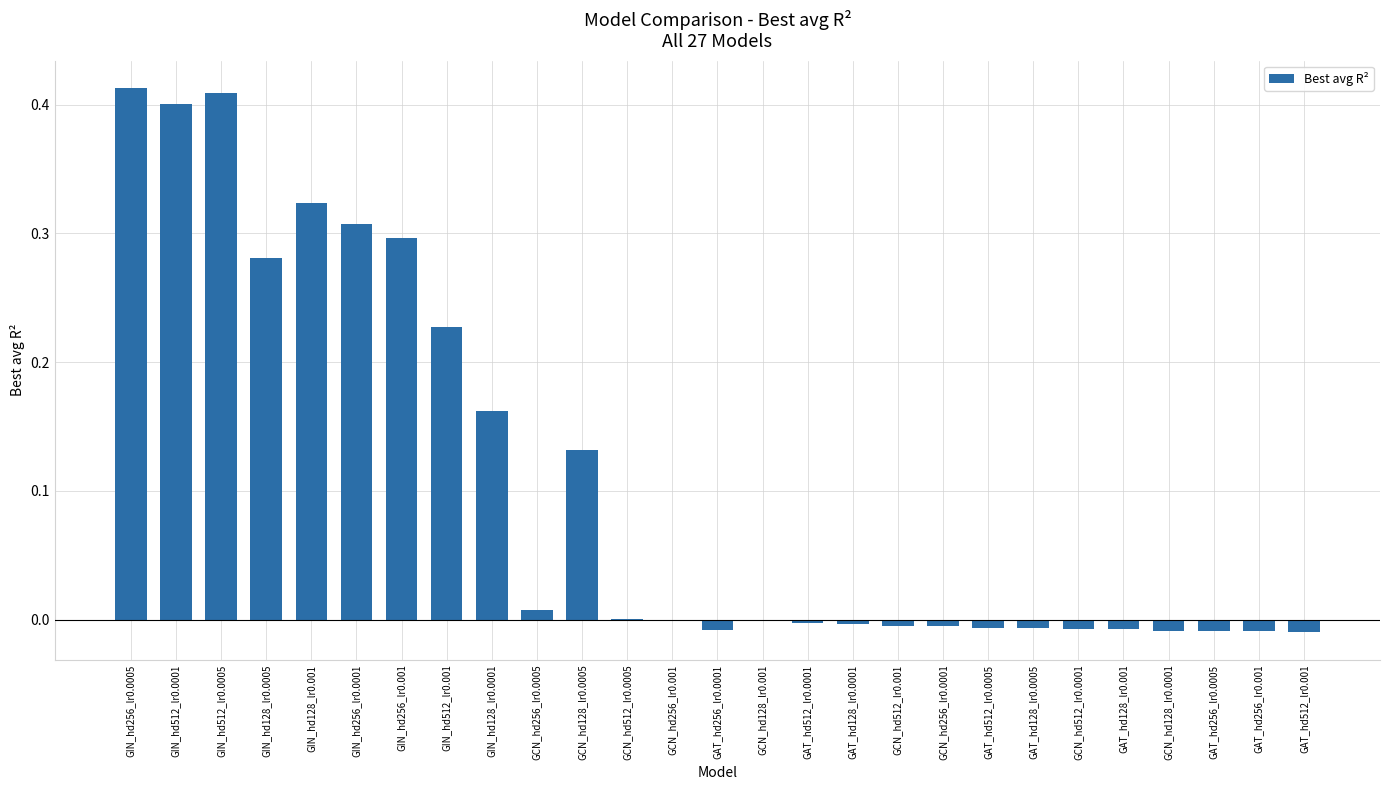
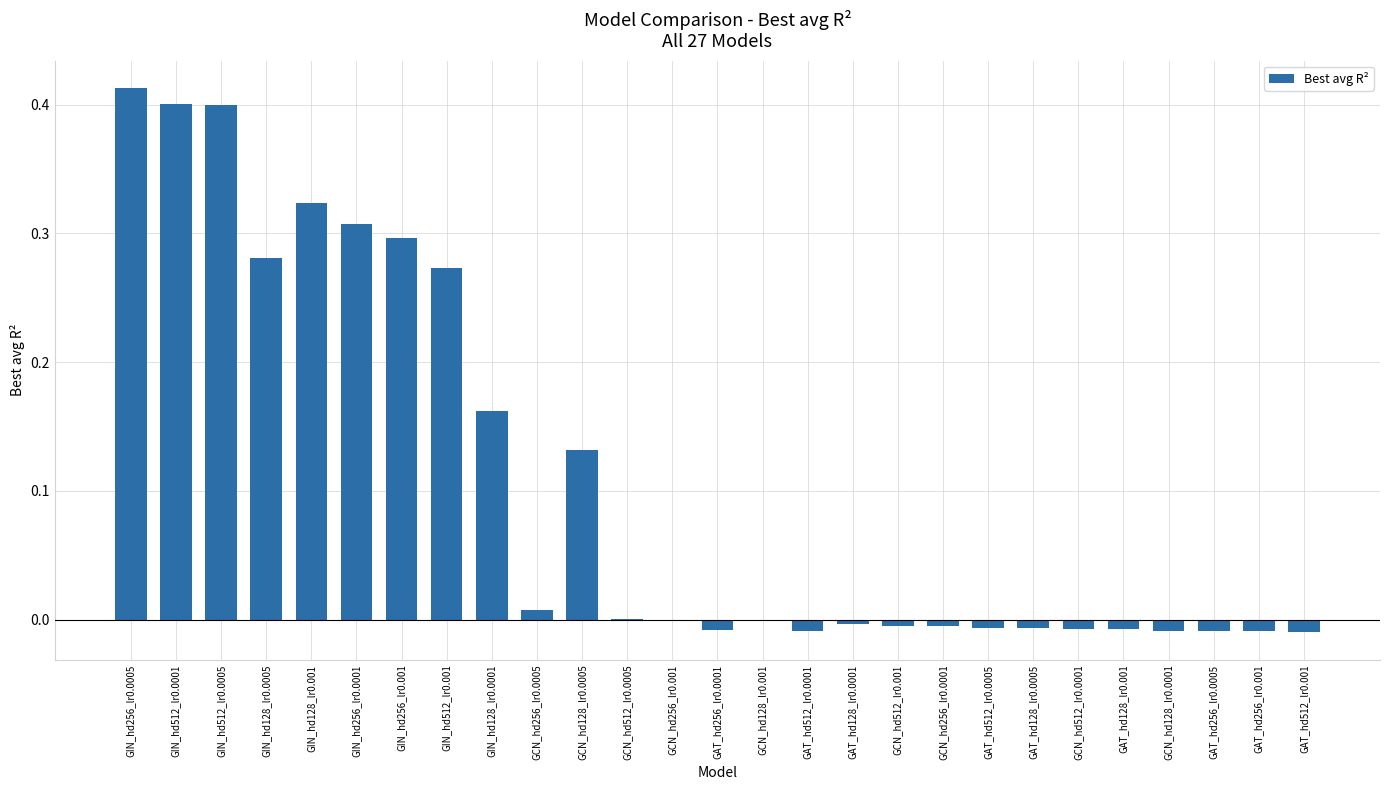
GIN_hd512_lr0.0005: 0.409 -> 0.400
GIN_hd512_lr0.001: 0.227 -> 0.274
GAT_hd512_lr0.0001: -0.003 -> -0.009
